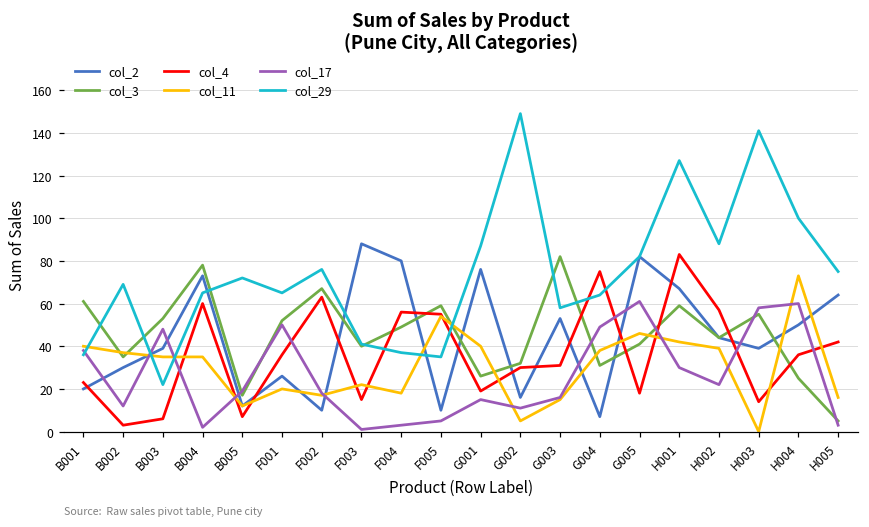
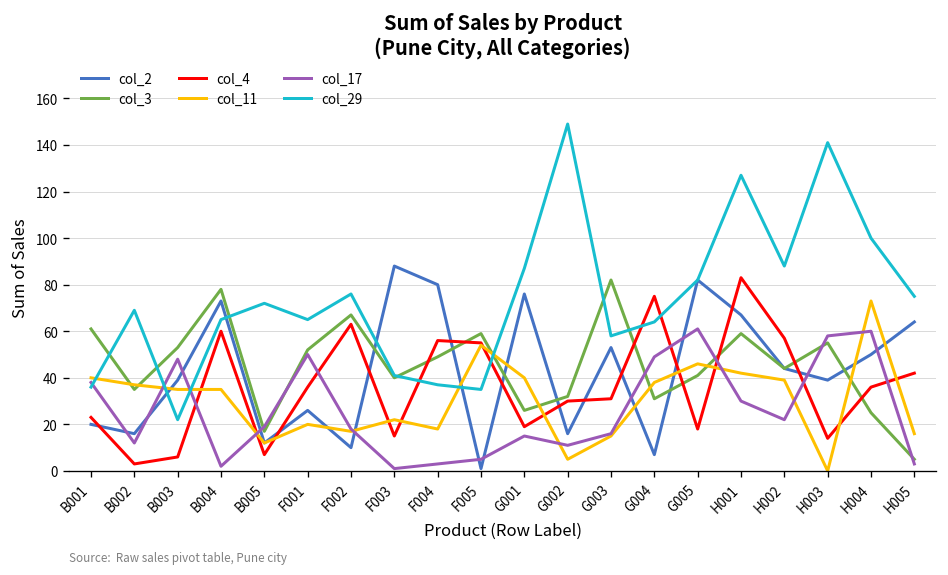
col_2, B002: 30 -> 16
col_2, F005: 10 -> 1
